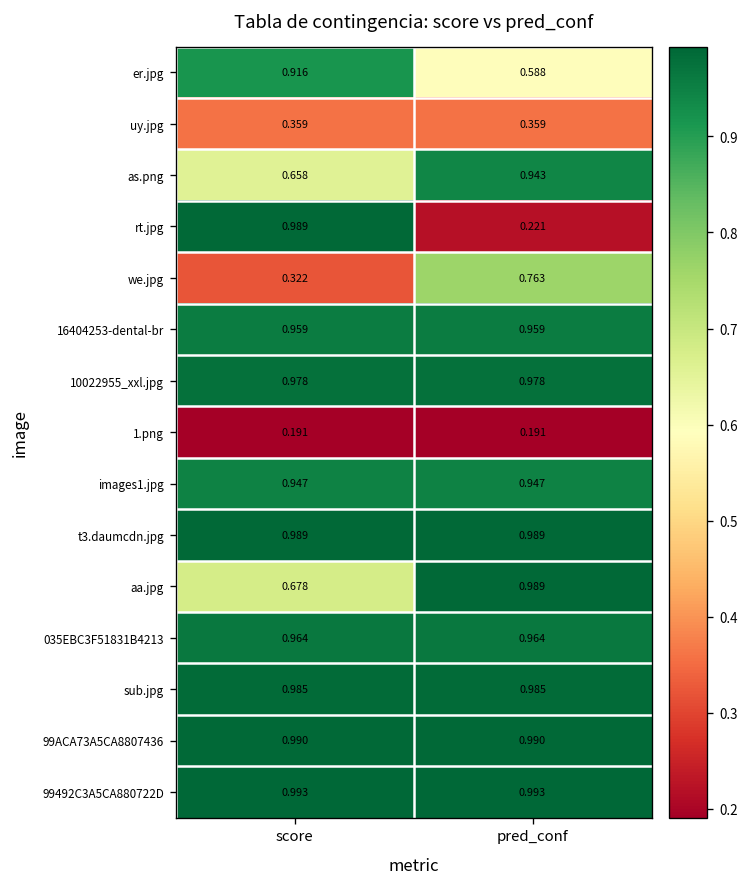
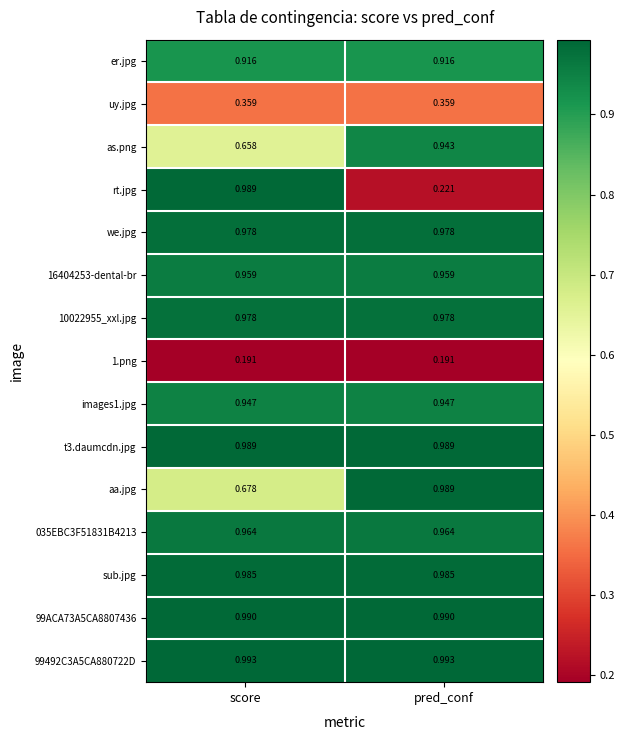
er.jpg, pred_conf: 0.588 -> 0.916
we.jpg, score: 0.322 -> 0.978
we.jpg, pred_conf: 0.763 -> 0.978
